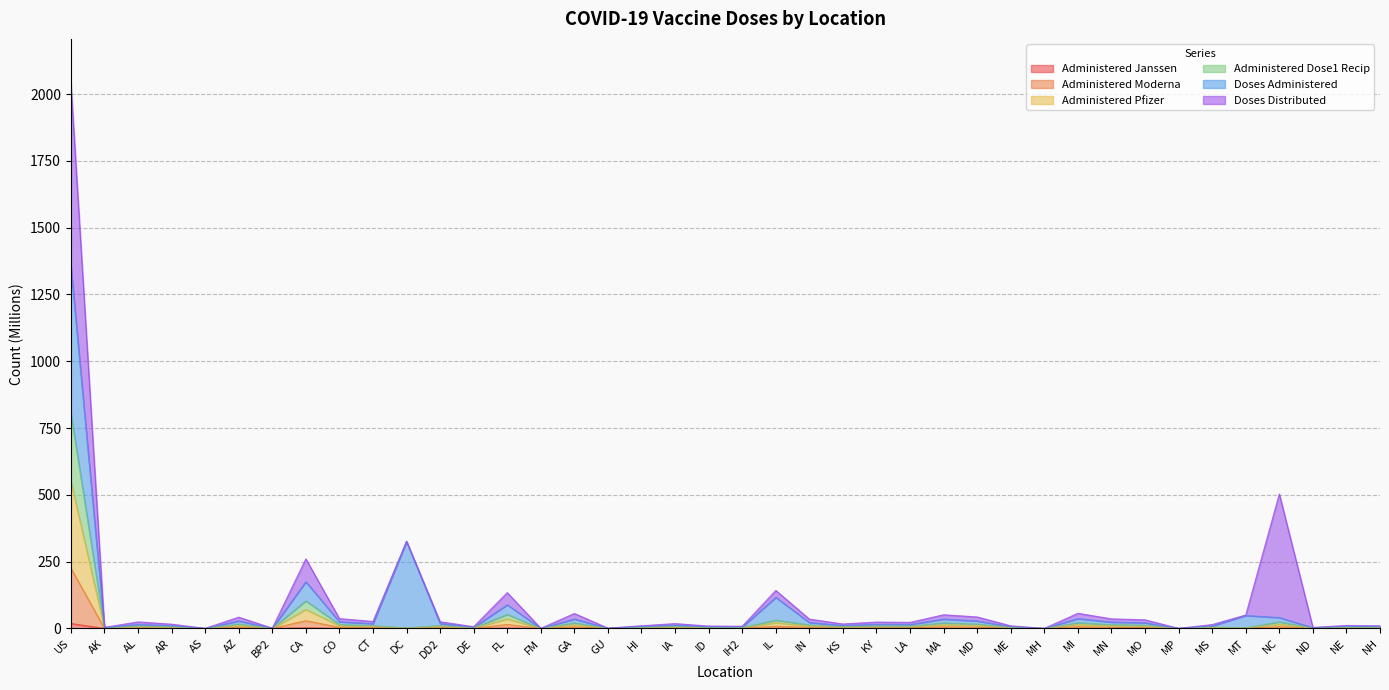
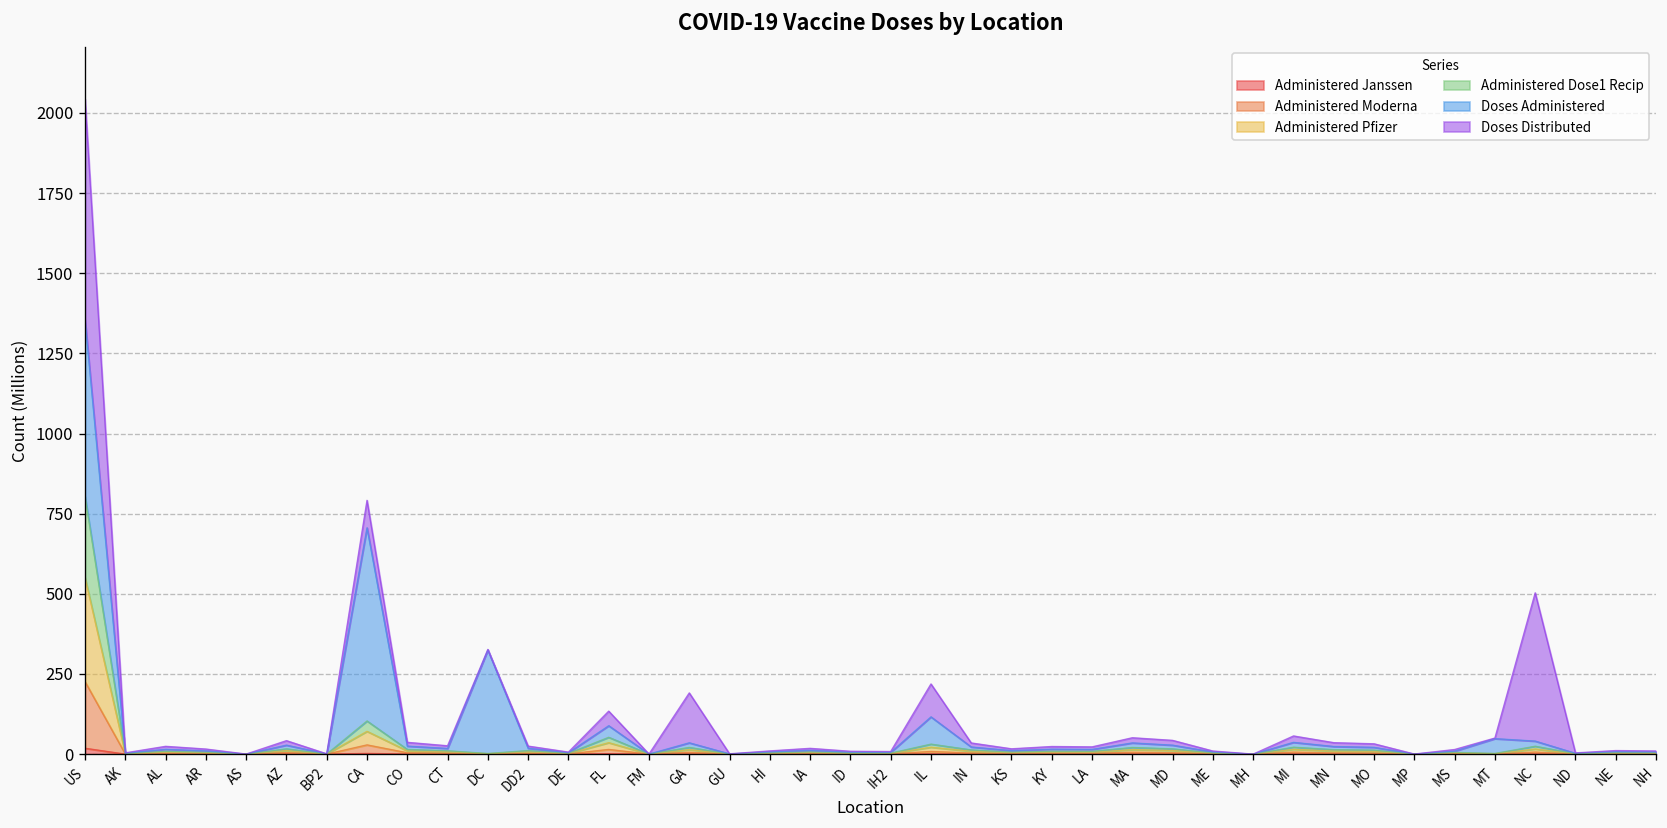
Doses Administered, CA: 70 -> 600
Doses Distributed, GA: 20 -> 160
Doses Distributed, IL: 30 -> 100
